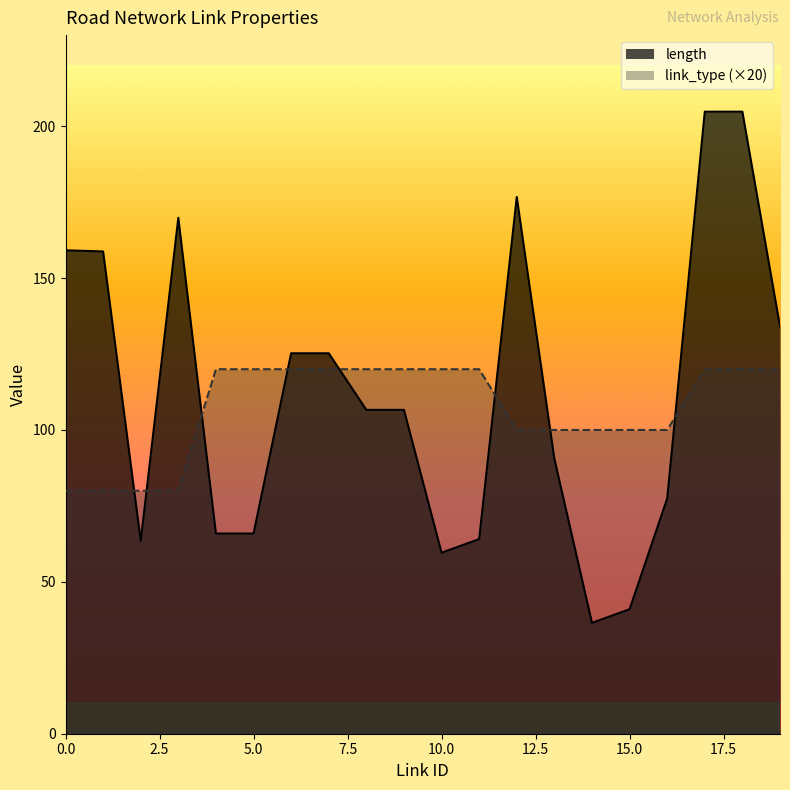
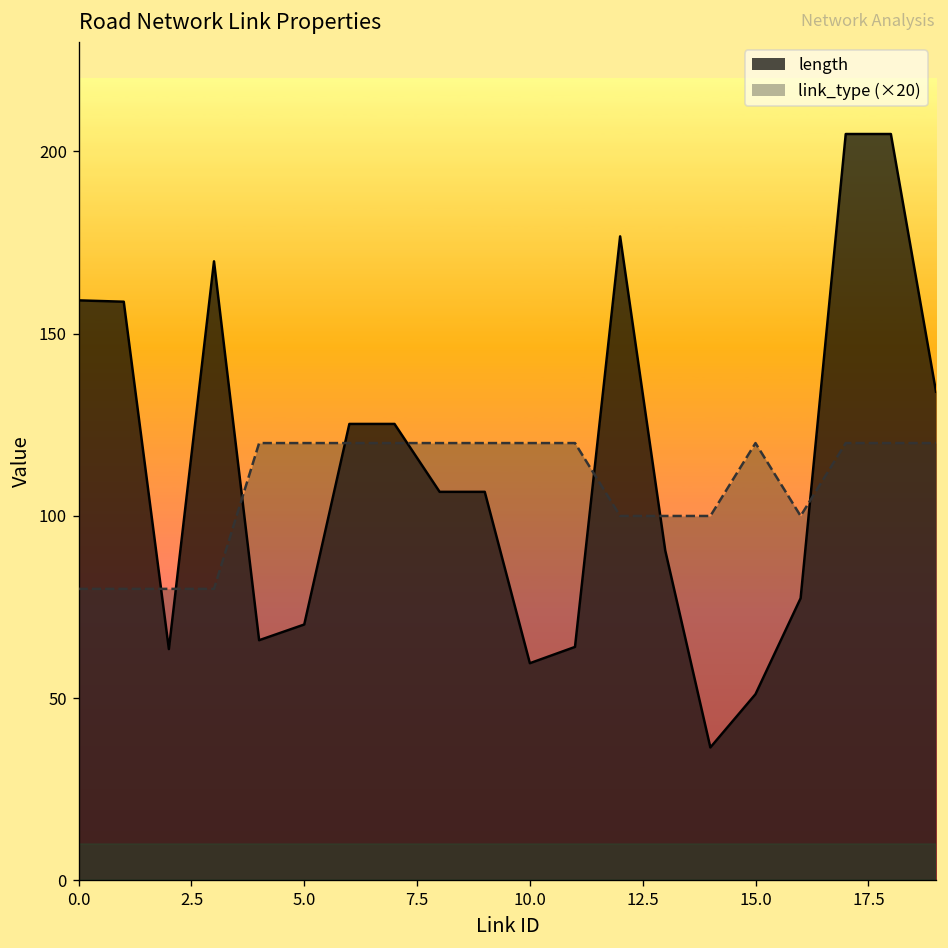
length, 5.0: 66 -> 70
length, 15.0: 41 -> 51
link_type (×20), 15.0: 100 -> 120
